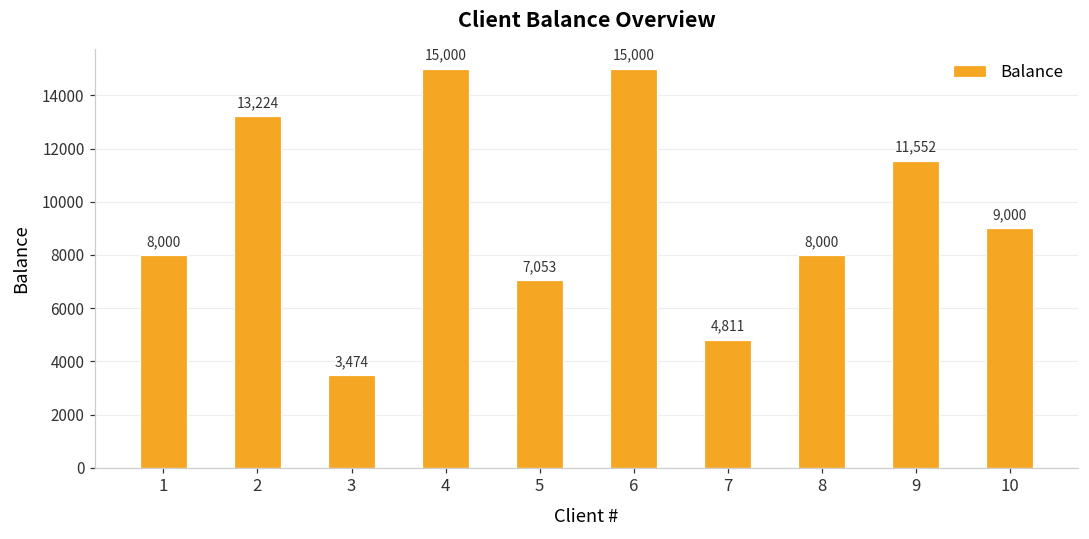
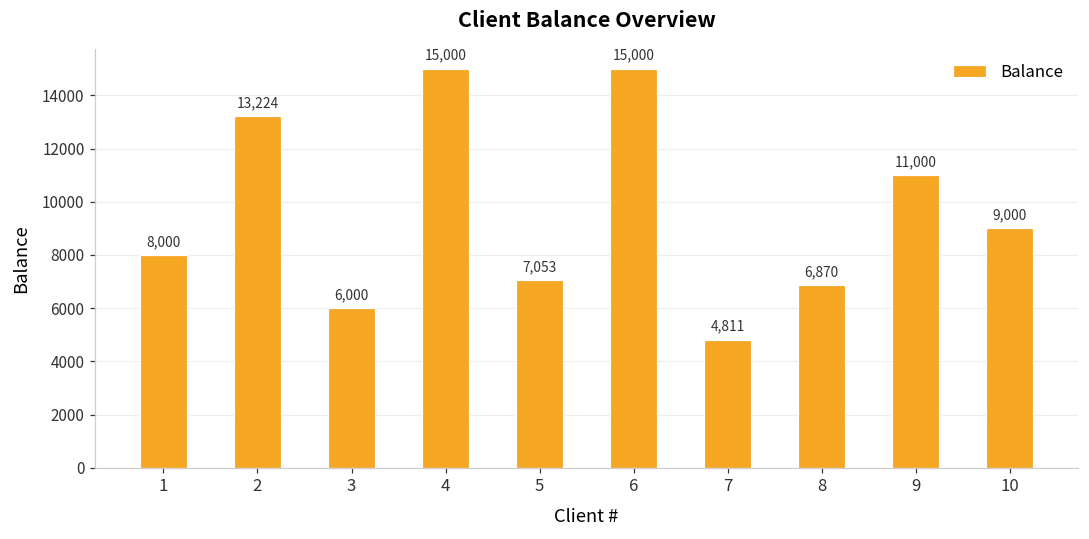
3: 3,474 -> 6,000
8: 8,000 -> 6,870
9: 11,552 -> 11,000
